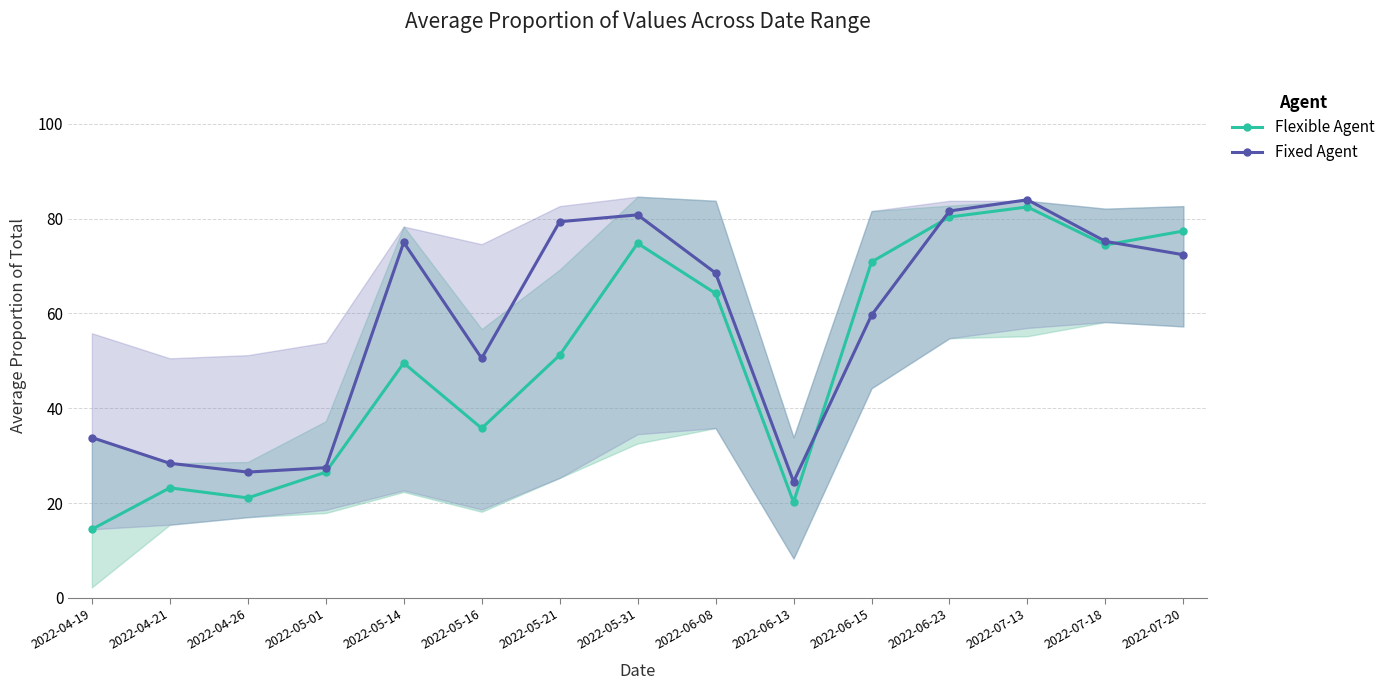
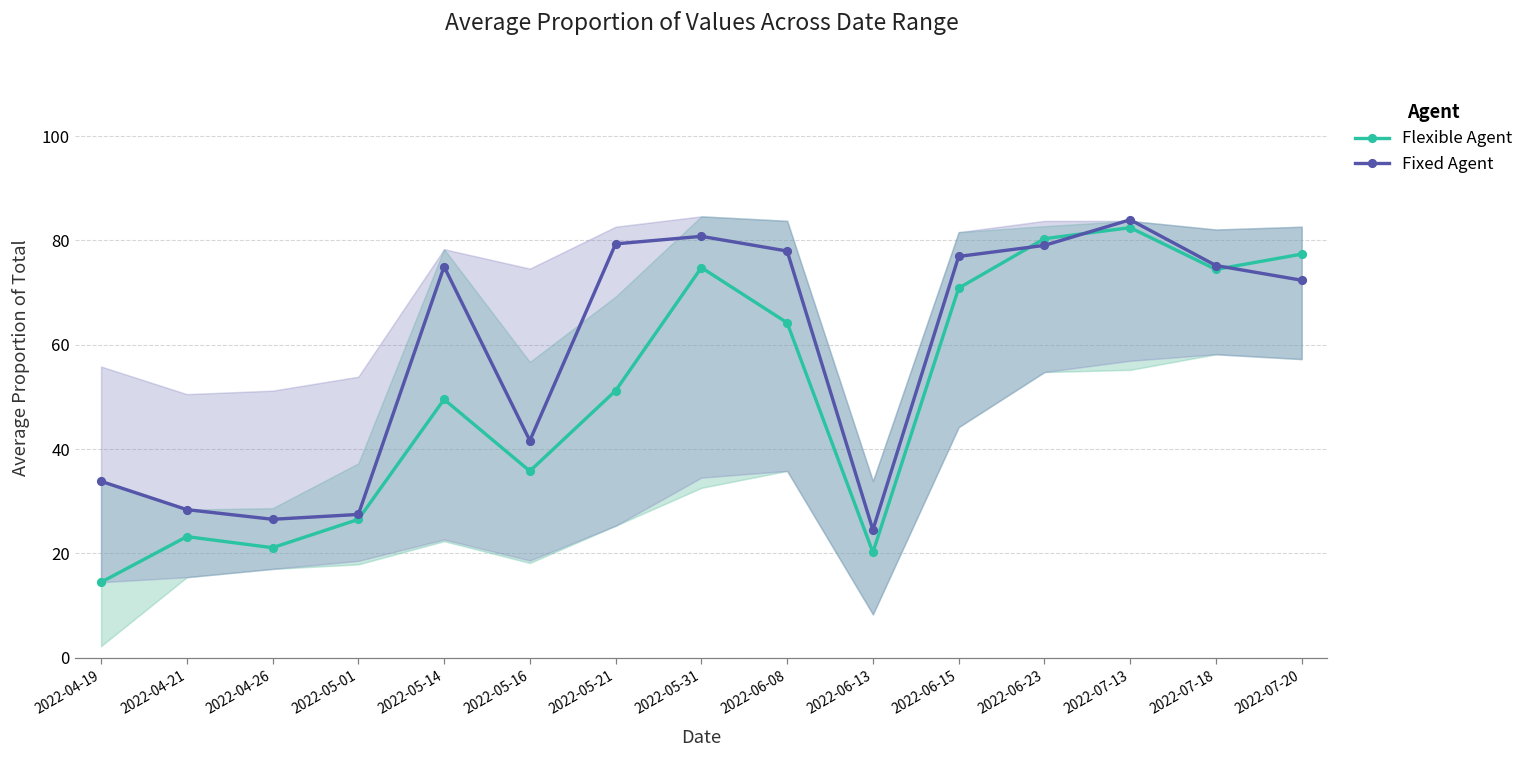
Fixed Agent, 2022-05-16: 51 -> 42
Fixed Agent, 2022-06-08: 69 -> 78
Fixed Agent, 2022-06-15: 60 -> 77
Fixed Agent, 2022-06-23: 82 -> 79
